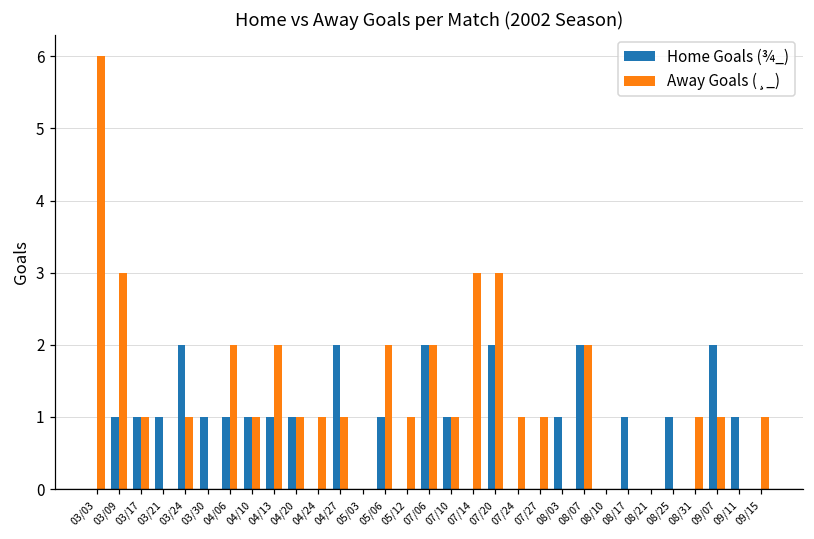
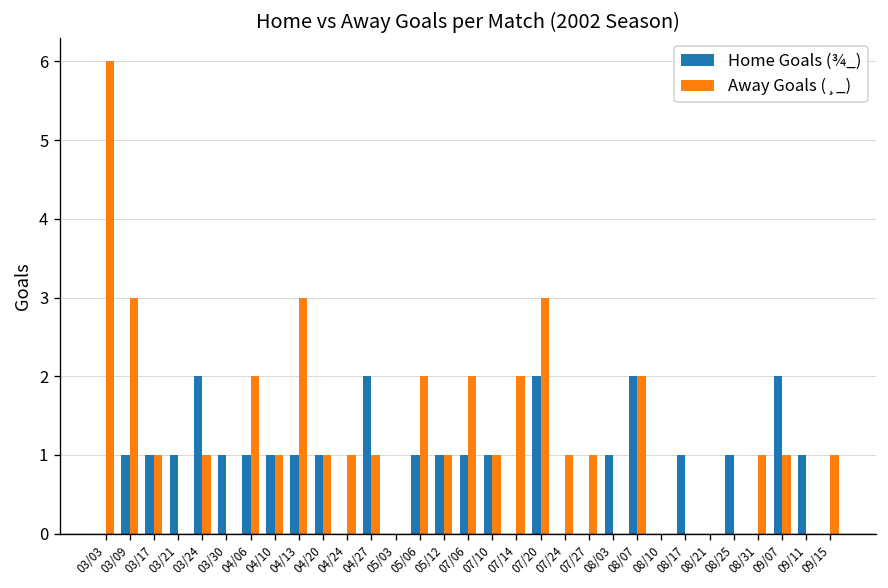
Away Goals (¸_), 04/13: 2 -> 3
Home Goals (¾_), 05/12: 0 -> 1
Home Goals (¾_), 07/06: 2 -> 1
Away Goals (¸_), 07/14: 3 -> 2
